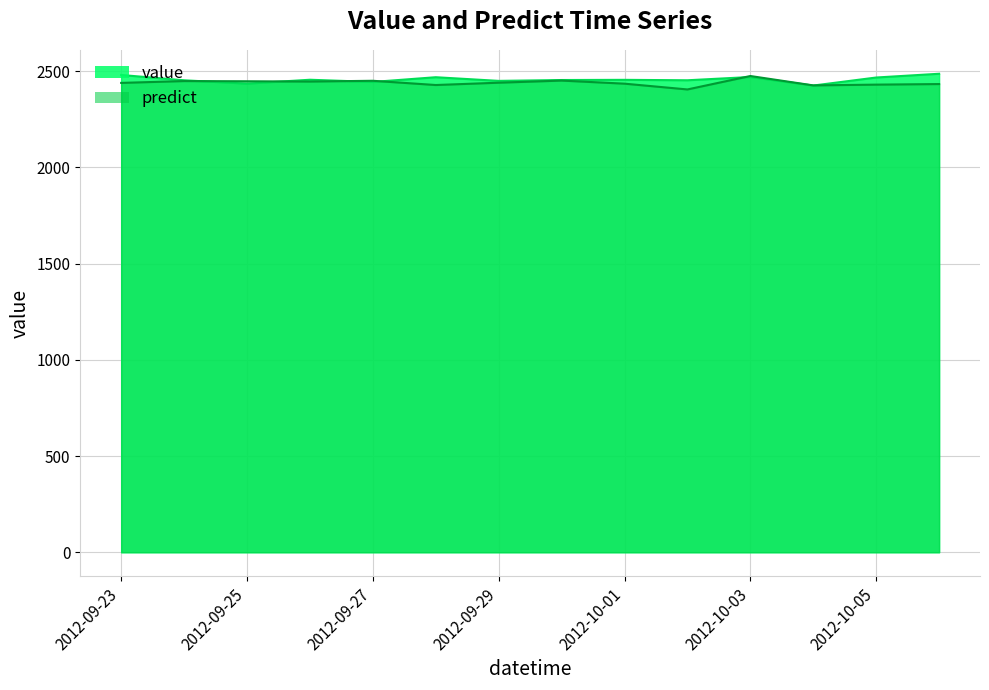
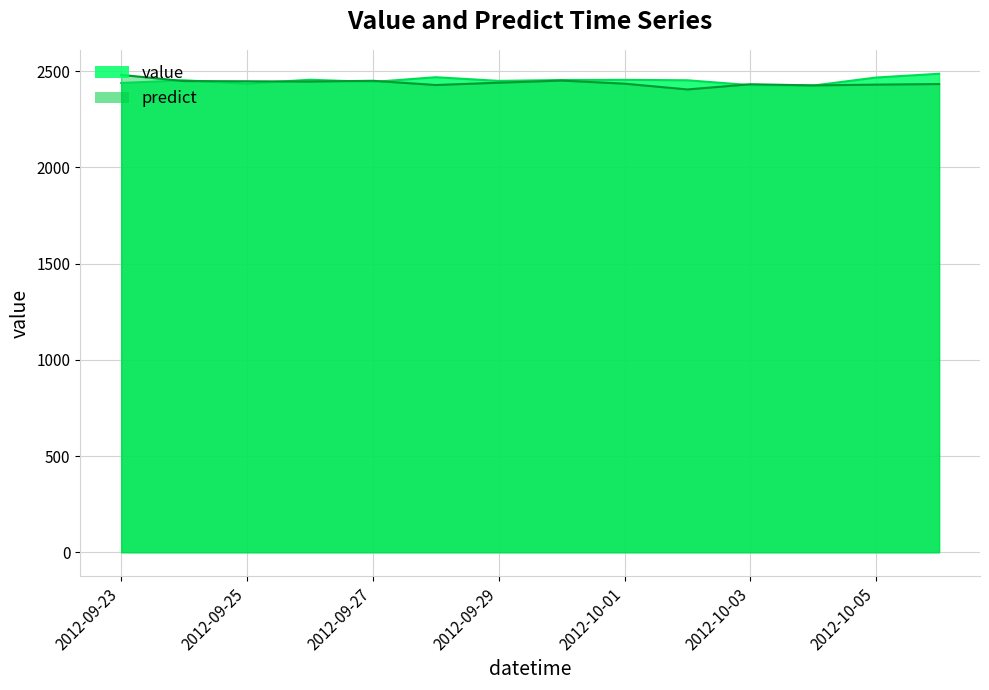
value, 2012-09-23: 2480 -> 2440
predict, 2012-09-23: 2440 -> 2480
value, 2012-10-03: 2470 -> 2430
predict, 2012-10-03: 2470 -> 2430
